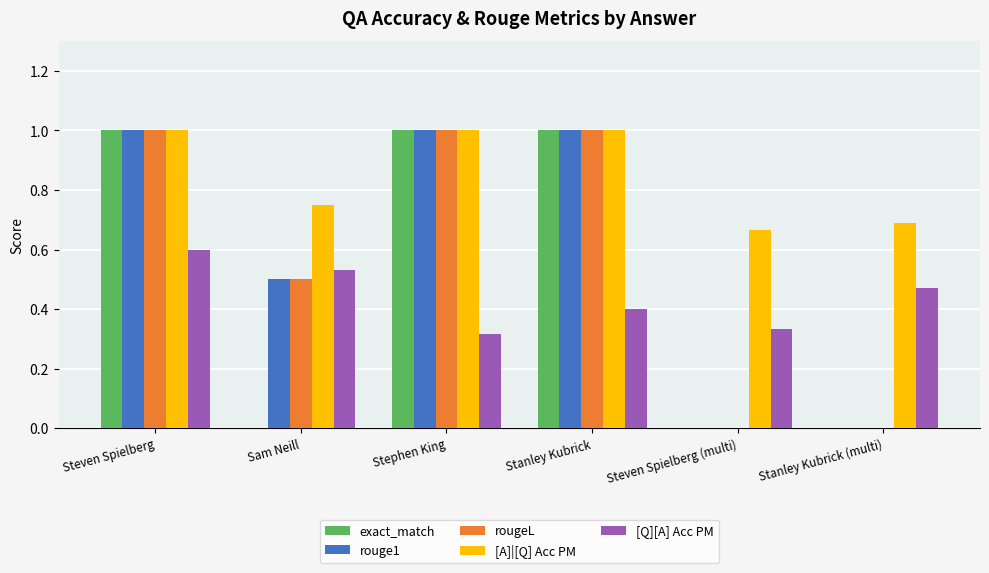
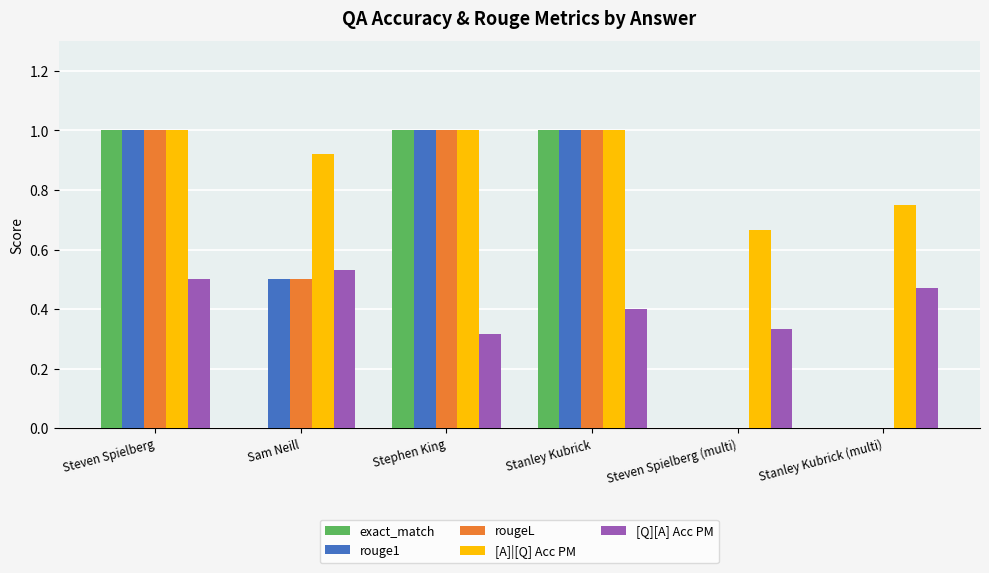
[Q][A] Acc PM, Steven Spielberg: 0.6 -> 0.5
[A]|[Q] Acc PM, Sam Neill: 0.75 -> 0.92
[A]|[Q] Acc PM, Stanley Kubrick (multi): 0.69 -> 0.75
